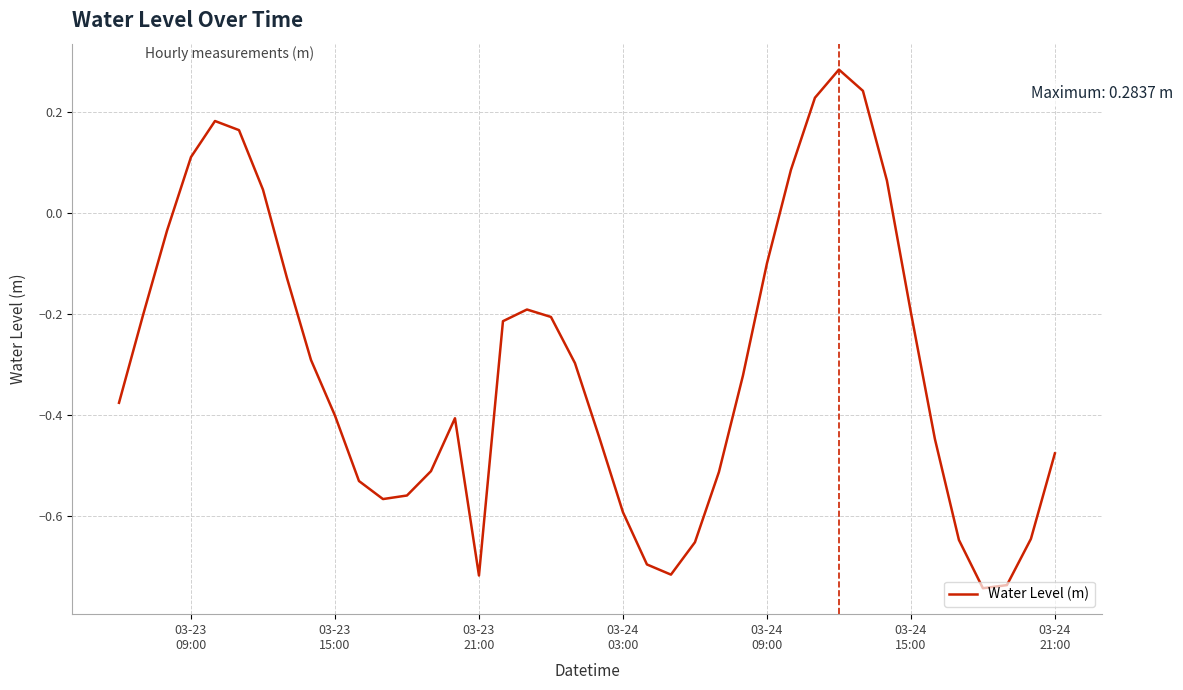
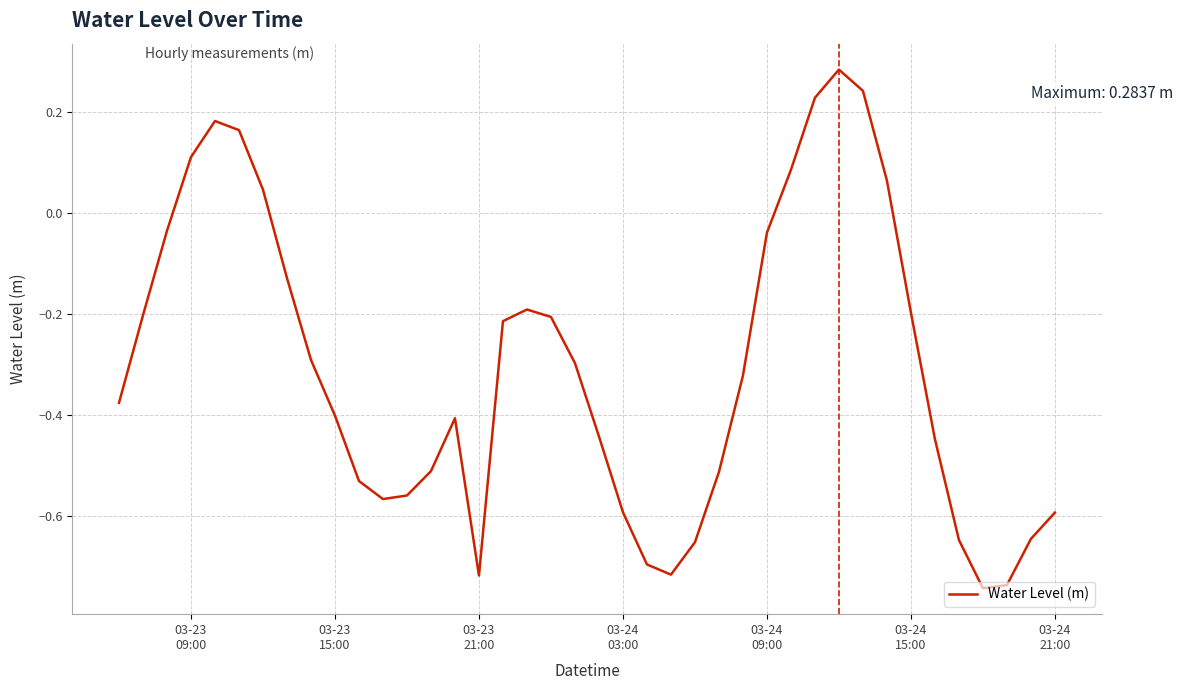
03-24 09:00: -0.10 -> -0.04
03-24 21:00: -0.48 -> -0.59
